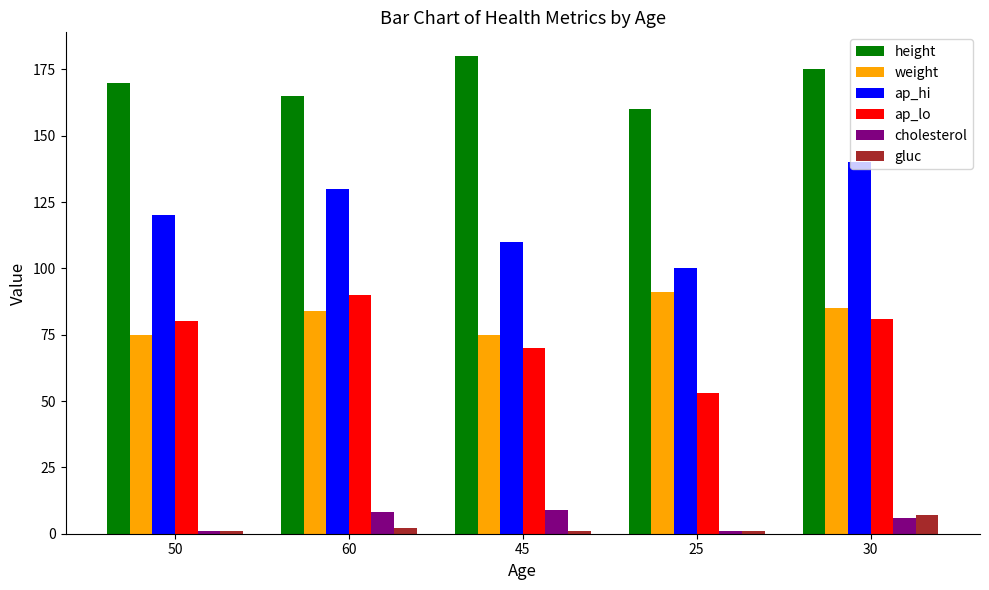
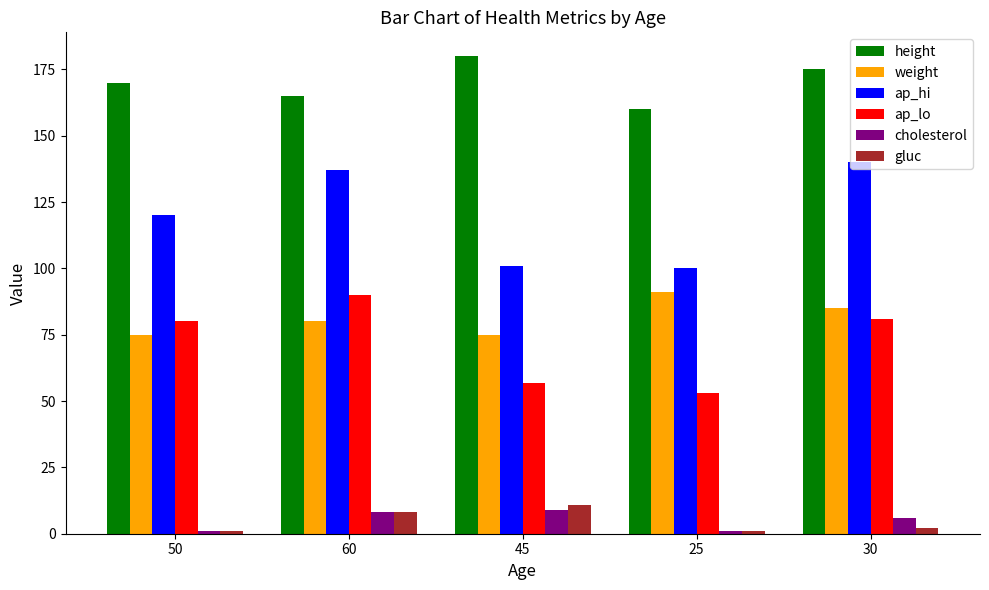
weight, 60: 84 -> 80
ap_hi, 60: 130 -> 137
gluc, 60: 2 -> 8
ap_hi, 45: 110 -> 101
ap_lo, 45: 70 -> 57
gluc, 45: 1 -> 11
gluc, 30: 7 -> 2
